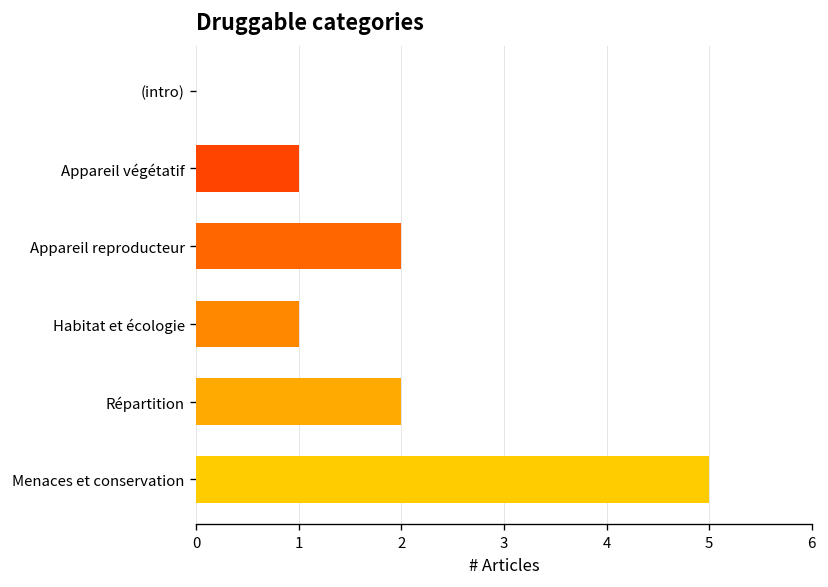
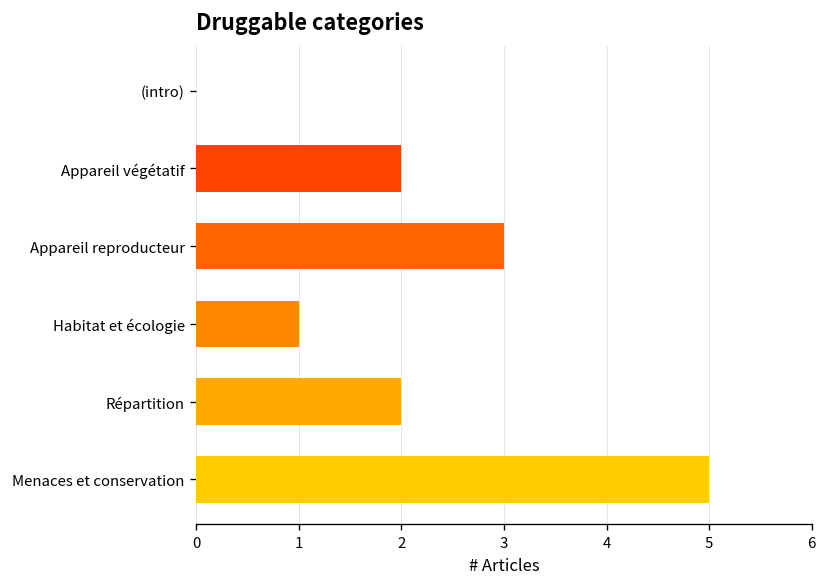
Appareil végétatif: 1 -> 2
Appareil reproducteur: 2 -> 3
